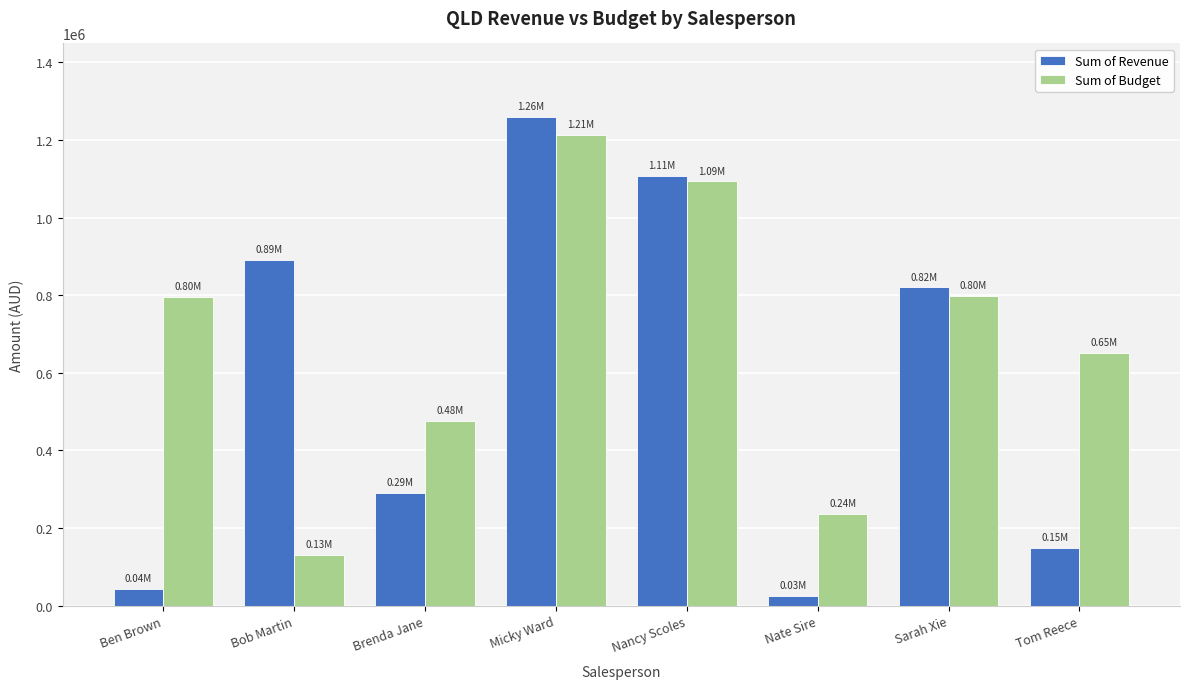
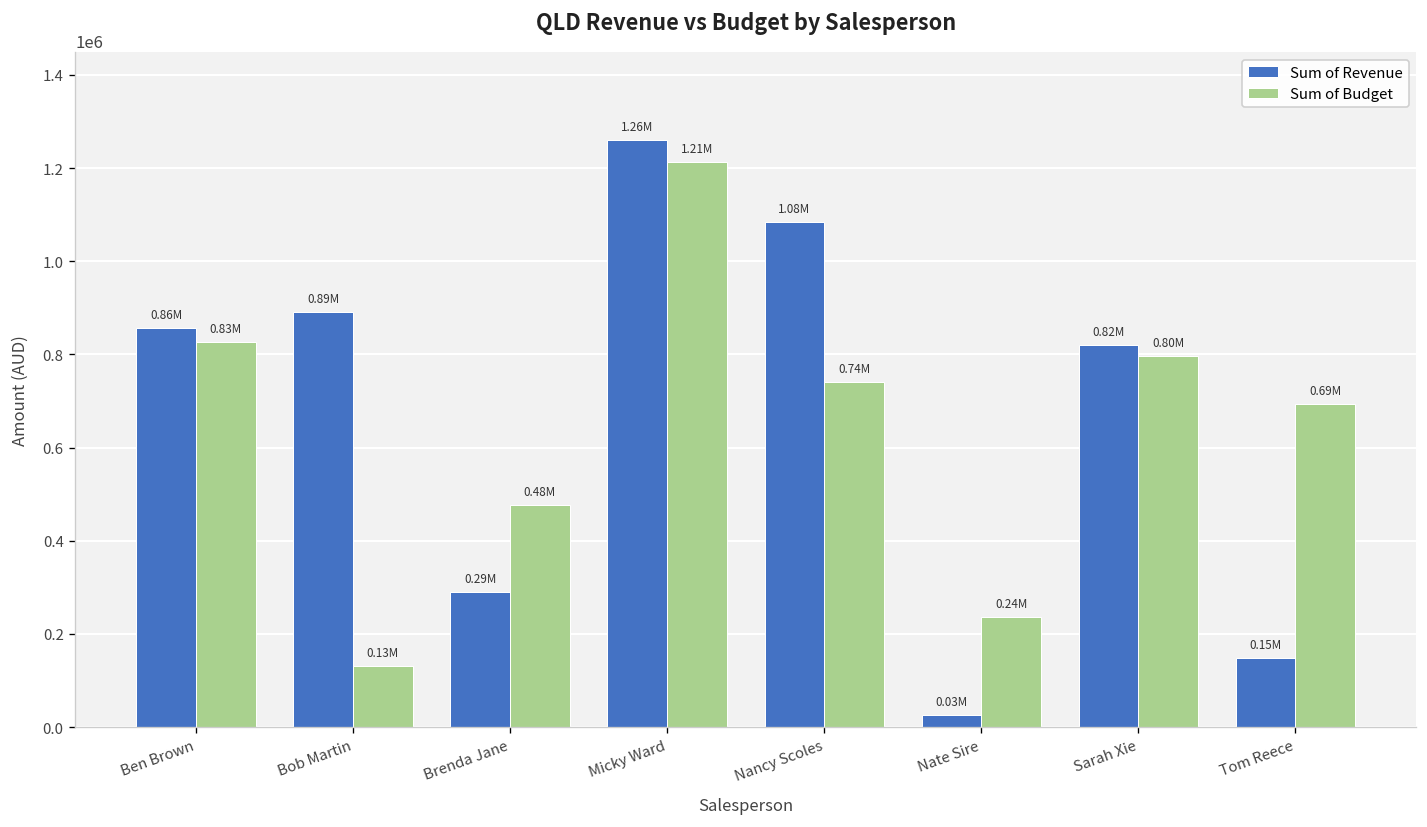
Sum of Revenue, Ben Brown: 0.04M -> 0.86M
Sum of Budget, Ben Brown: 0.80M -> 0.83M
Sum of Revenue, Nancy Scoles: 1.11M -> 1.08M
Sum of Budget, Nancy Scoles: 1.09M -> 0.74M
Sum of Budget, Tom Reece: 0.65M -> 0.69M
